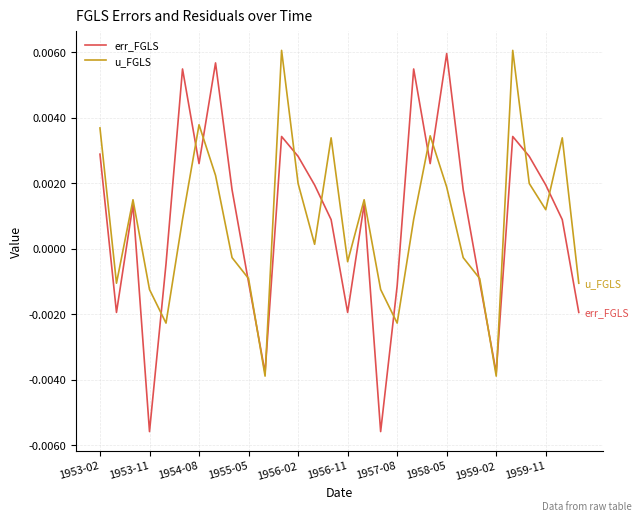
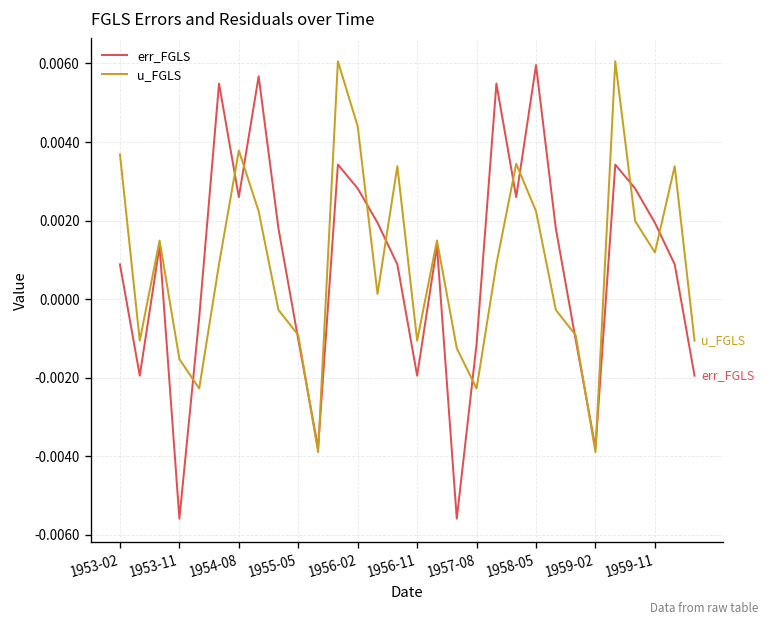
err_FGLS, 1953-02: 0.0029 -> 0.0009
u_FGLS, 1953-11: -0.0012 -> -0.0015
u_FGLS, 1956-02: 0.0020 -> 0.0044
u_FGLS, 1956-11: -0.0004 -> -0.0011
u_FGLS, 1958-05: 0.0019 -> 0.0022
